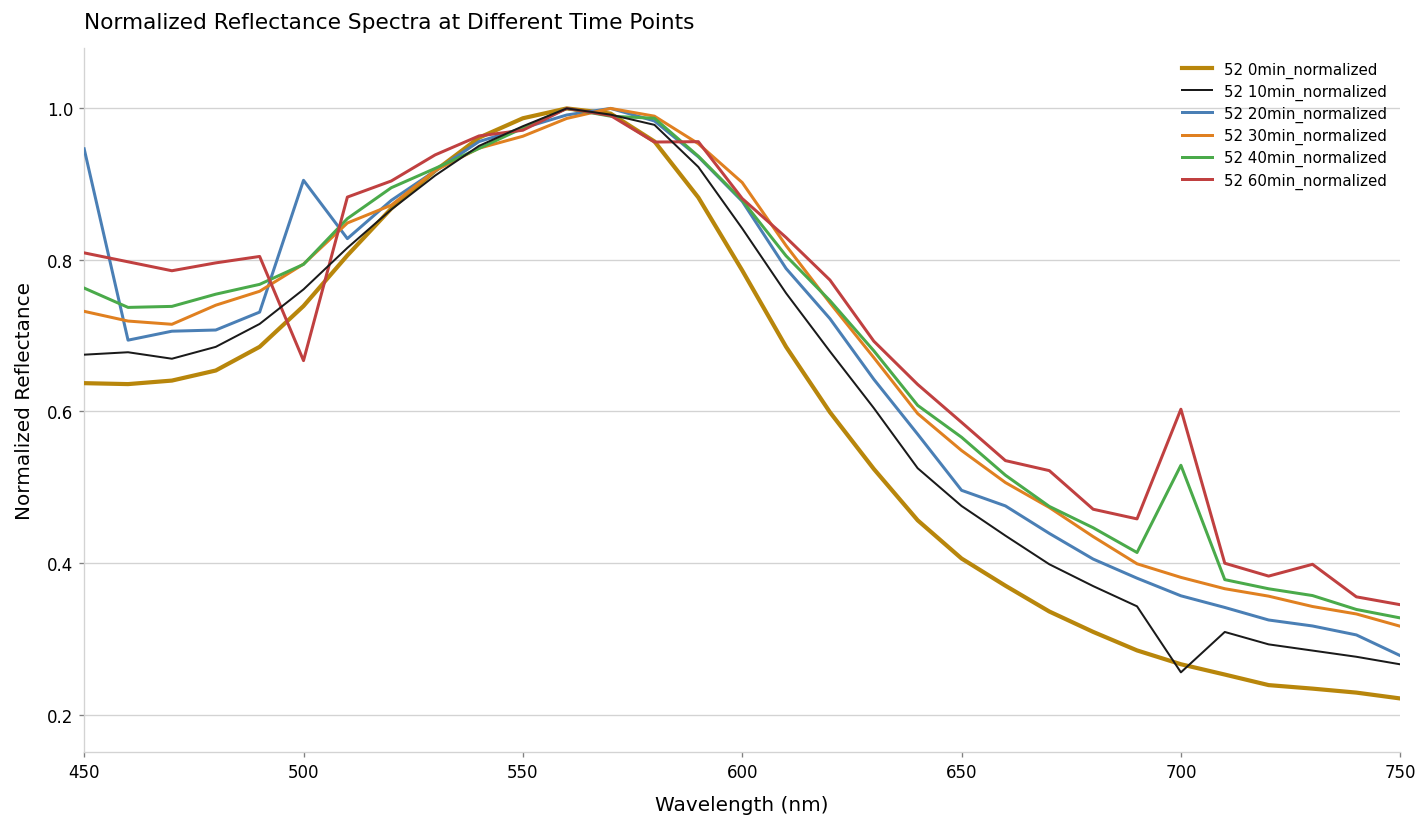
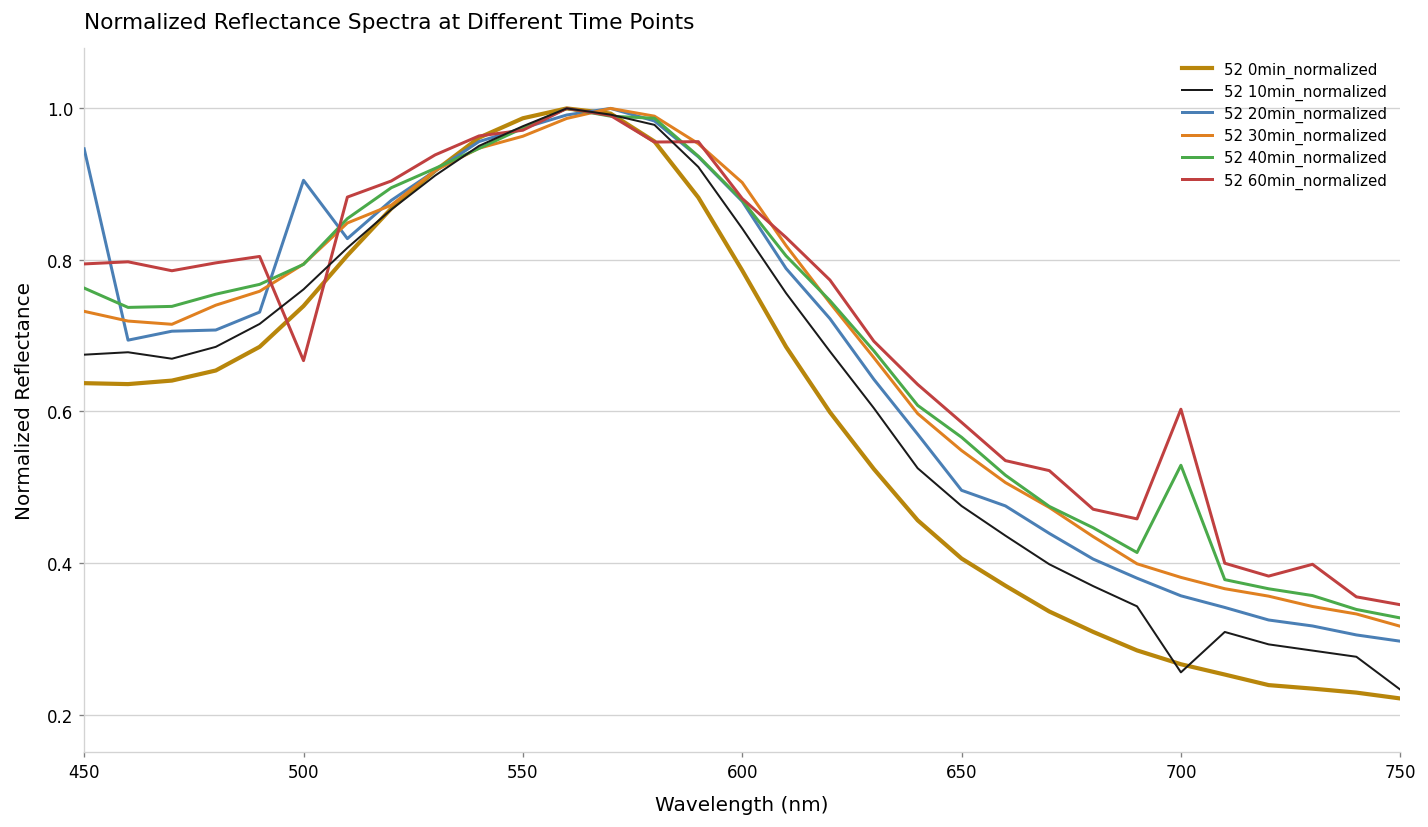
52 60min_normalized, 450: 0.81 -> 0.79
52 10min_normalized, 750: 0.27 -> 0.23
52 20min_normalized, 750: 0.28 -> 0.30
